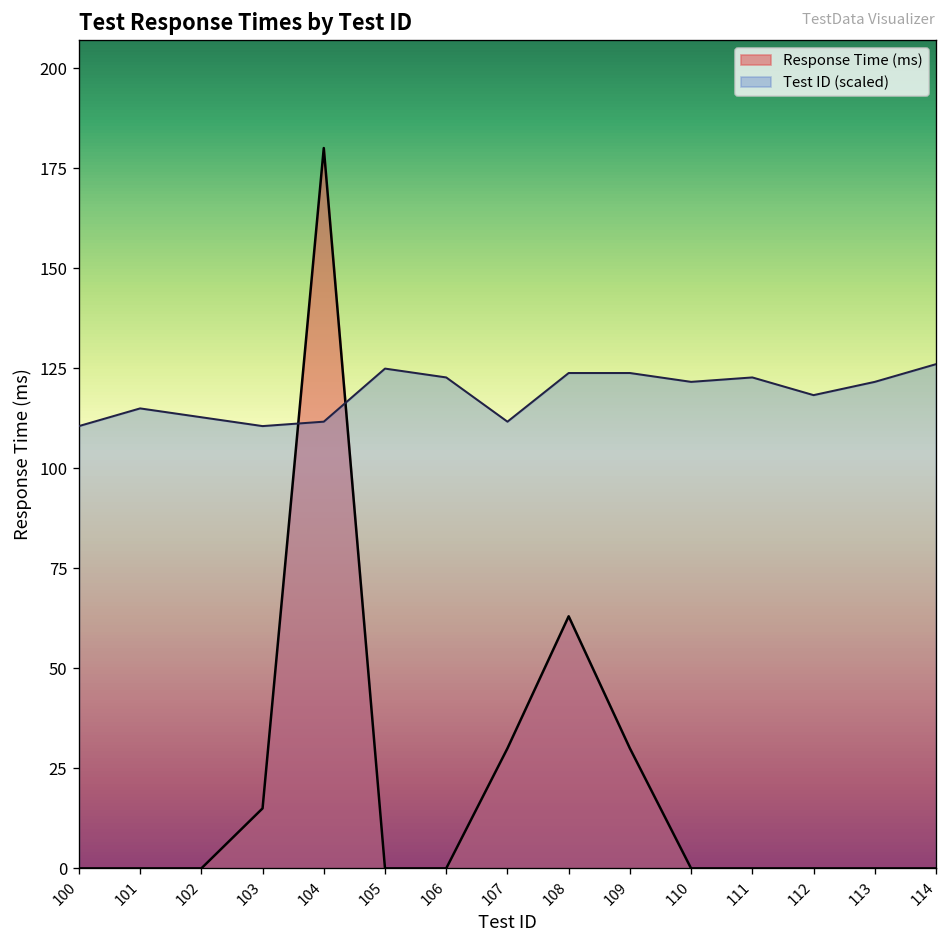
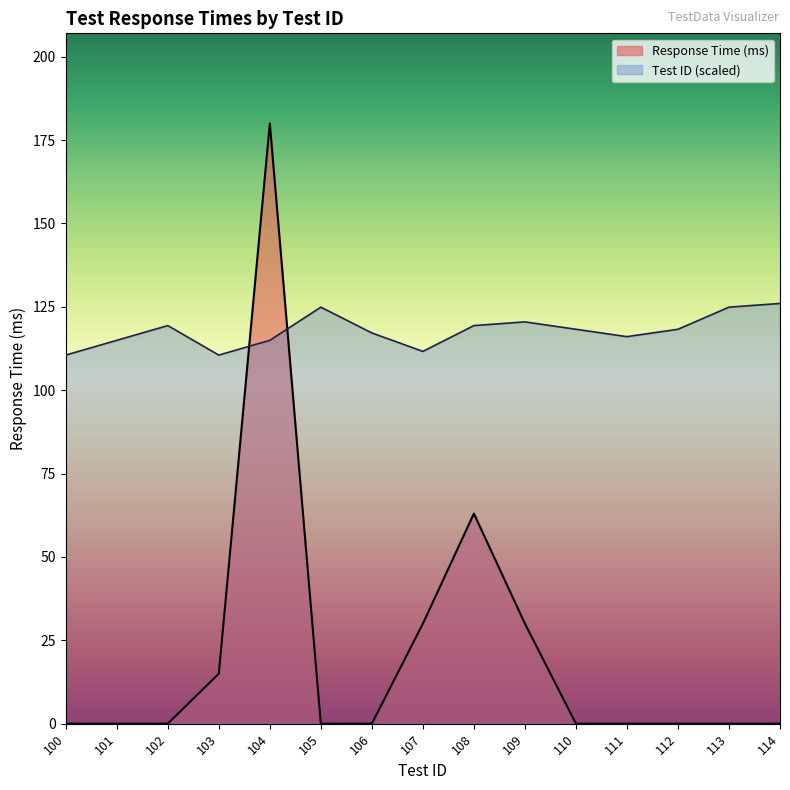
Test ID (scaled), 102: 113 -> 119
Test ID (scaled), 104: 112 -> 115
Test ID (scaled), 106: 123 -> 117
Test ID (scaled), 108: 124 -> 119
Test ID (scaled), 109: 124 -> 120
Test ID (scaled), 110: 122 -> 118
Test ID (scaled), 111: 123 -> 116
Test ID (scaled), 113: 122 -> 125
